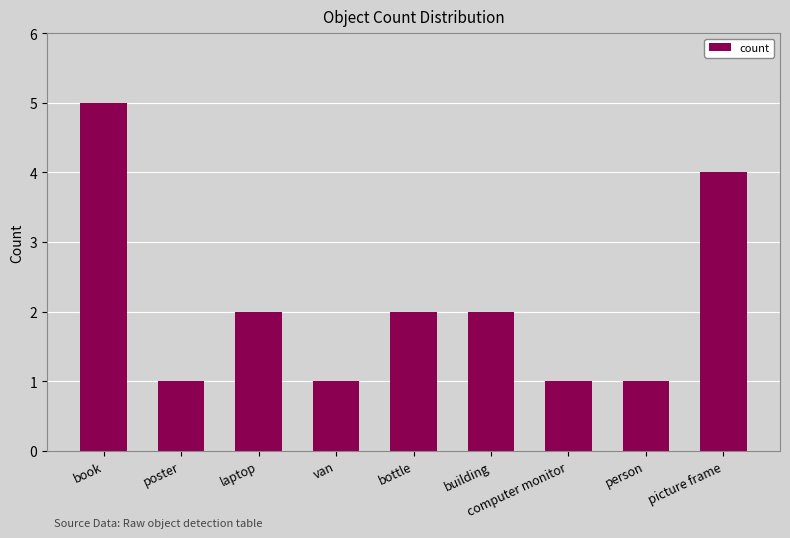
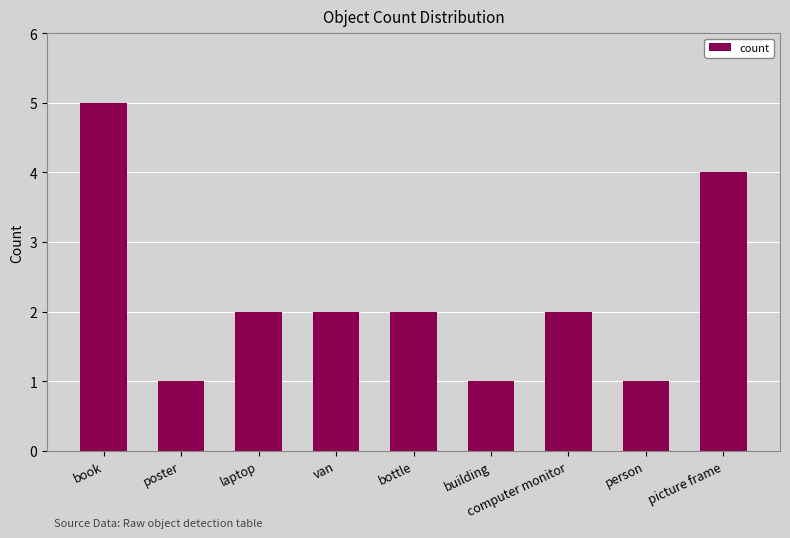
van: 1 -> 2
building: 2 -> 1
computer monitor: 1 -> 2
